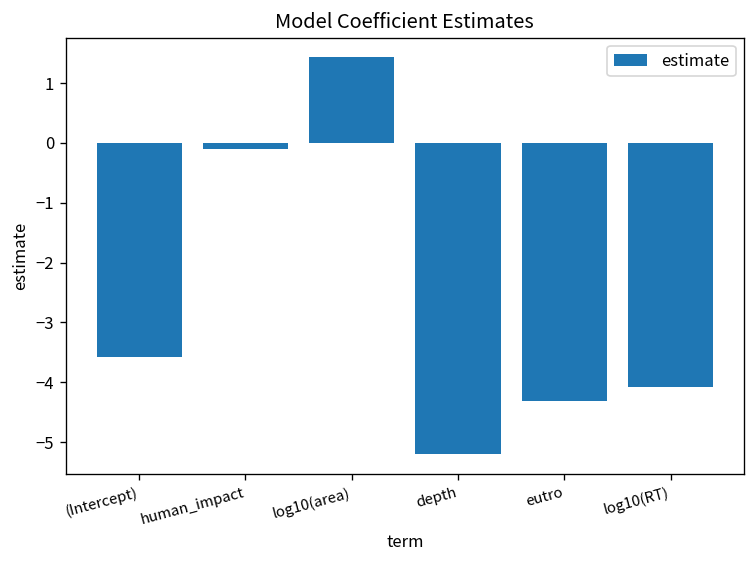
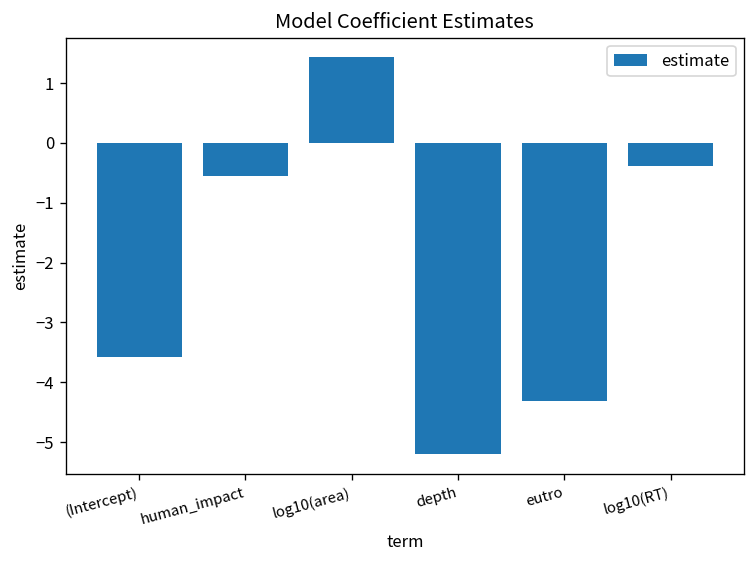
human_impact: -0.1 -> -0.6
log10(RT): -4.1 -> -0.4
